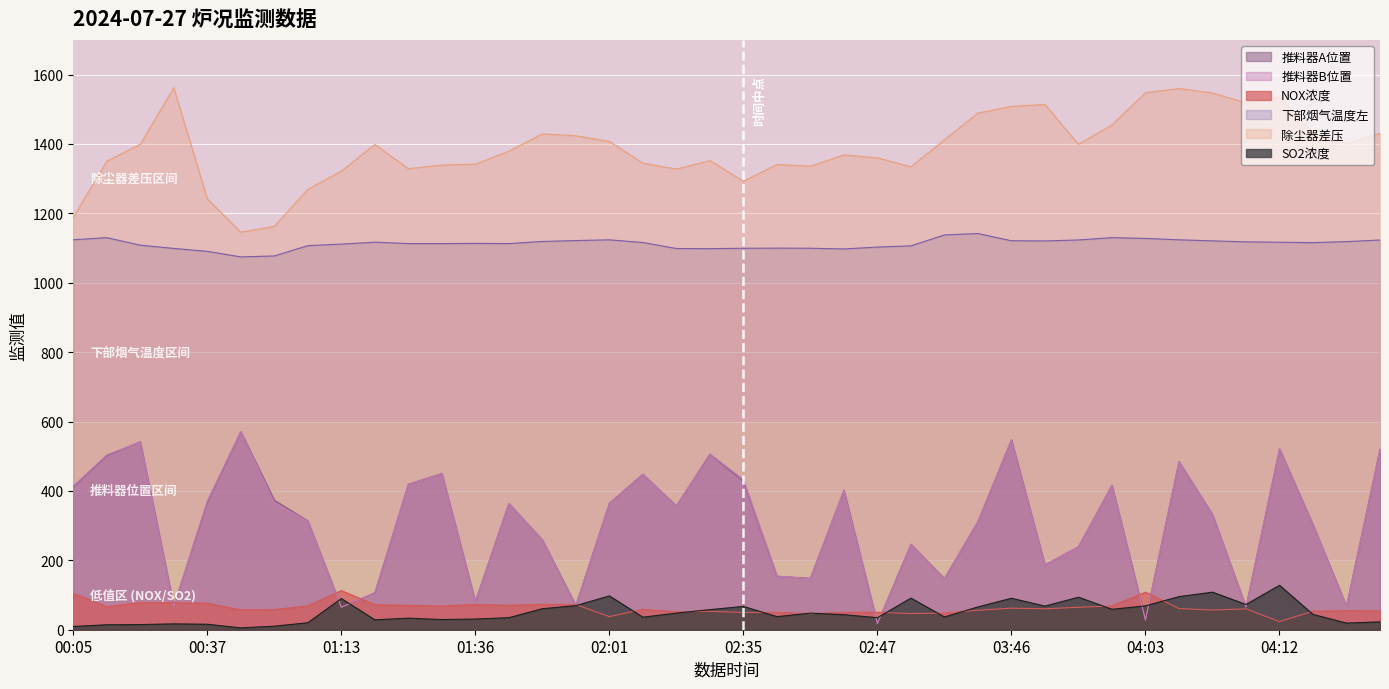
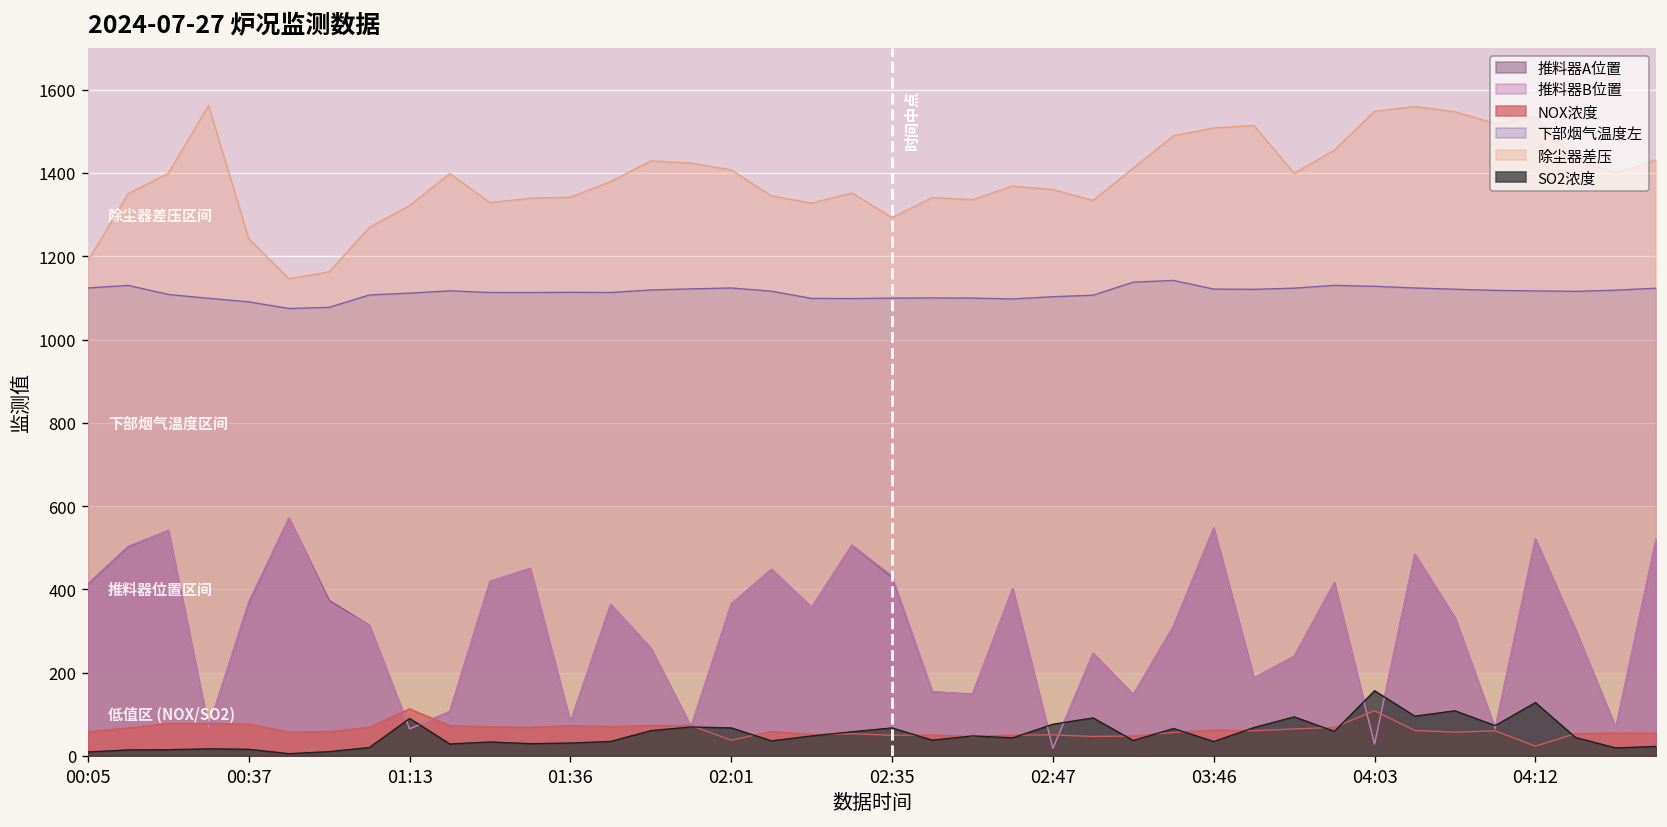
NOX浓度, 00:05: 100 -> 60
SO2浓度, 02:01: 100 -> 70
SO2浓度, 02:47: 30 -> 80
SO2浓度, 03:46: 90 -> 30
SO2浓度, 04:03: 70 -> 160
